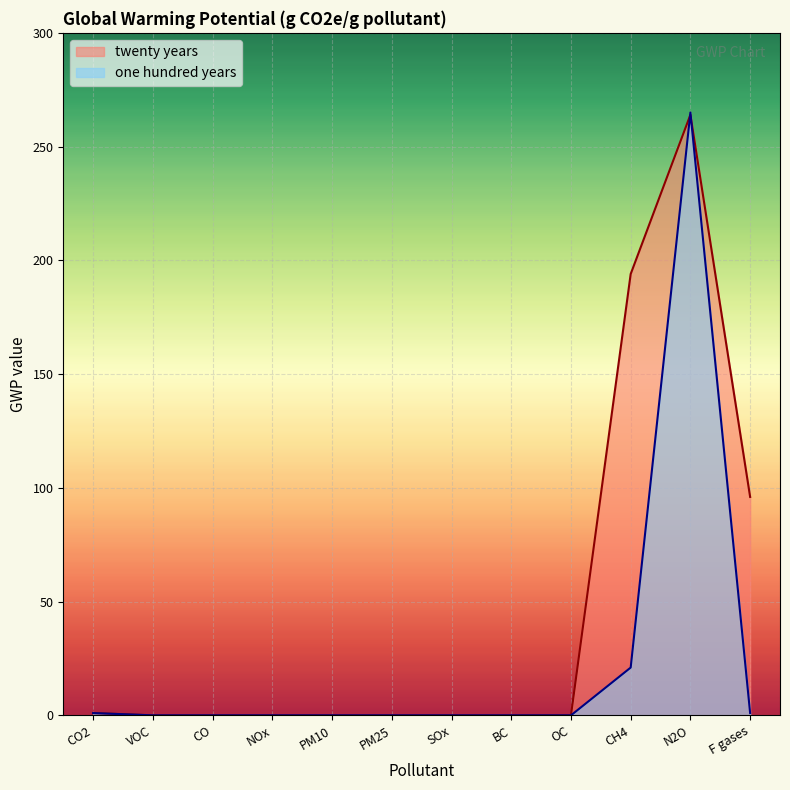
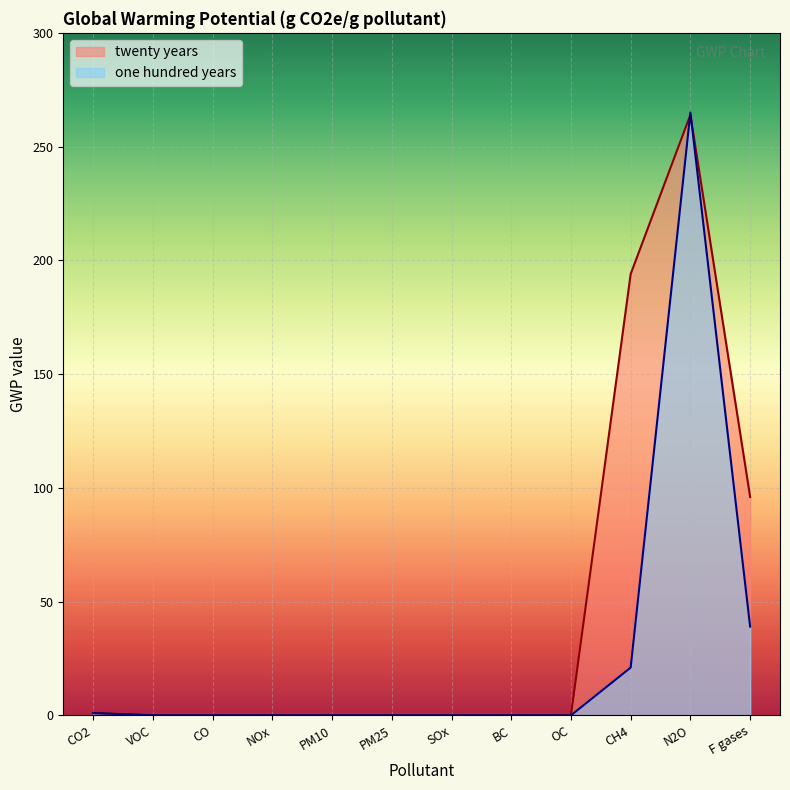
one hundred years, F gases: 1 -> 39
